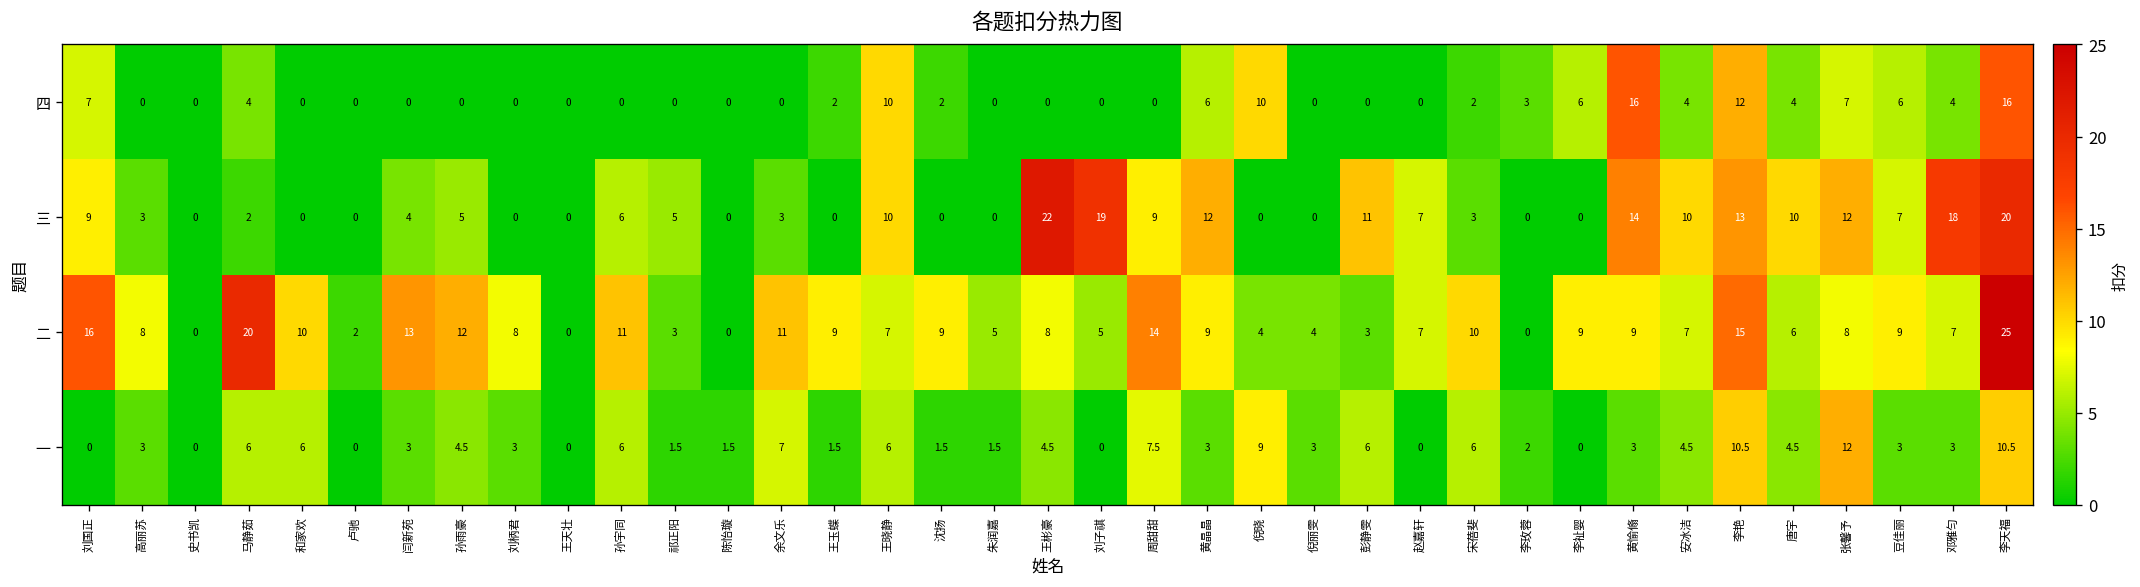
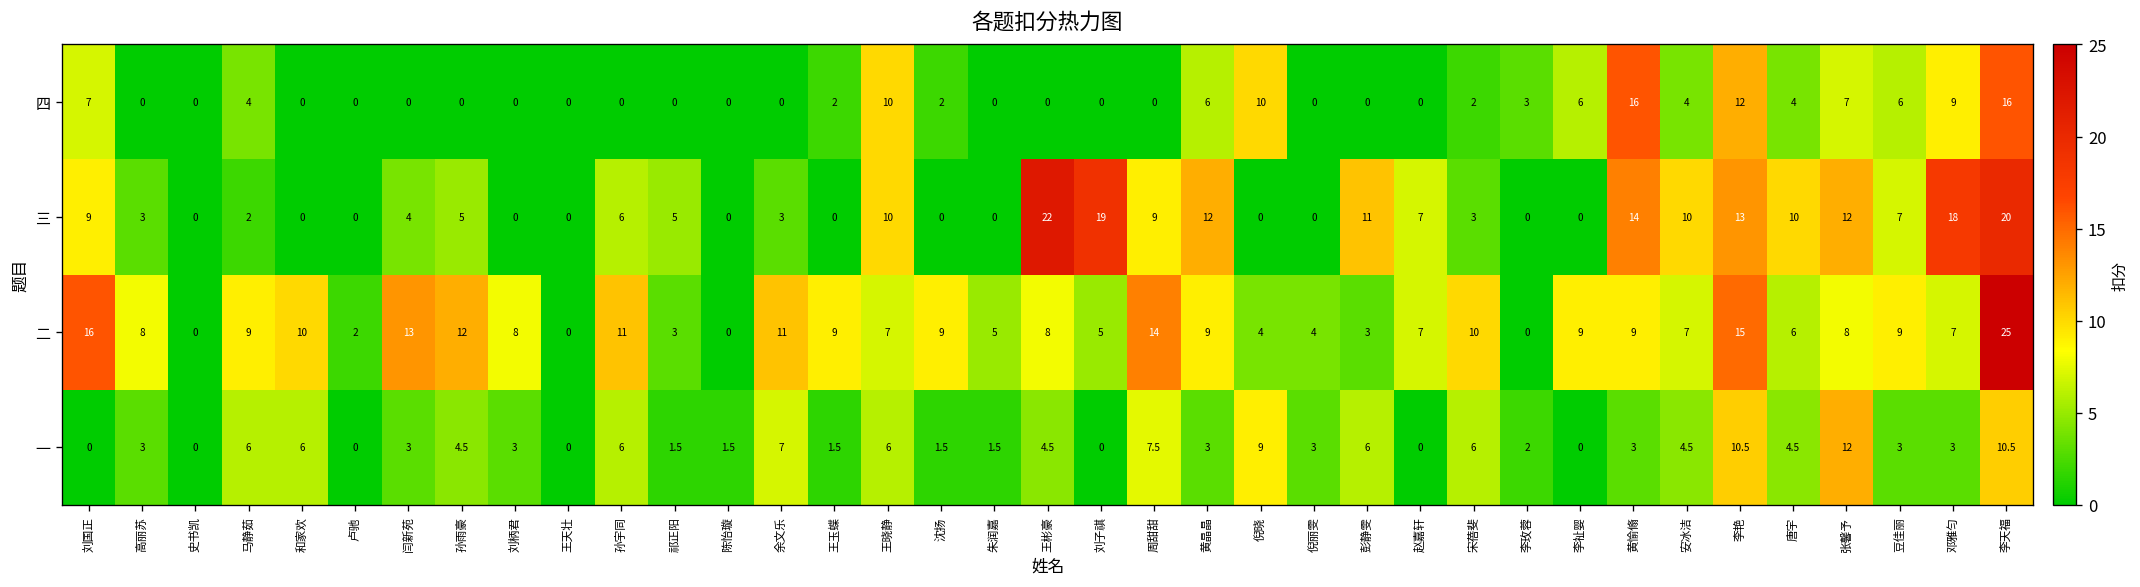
四, 邓雅匀: 4 -> 9
二, 马静茹: 20 -> 9
